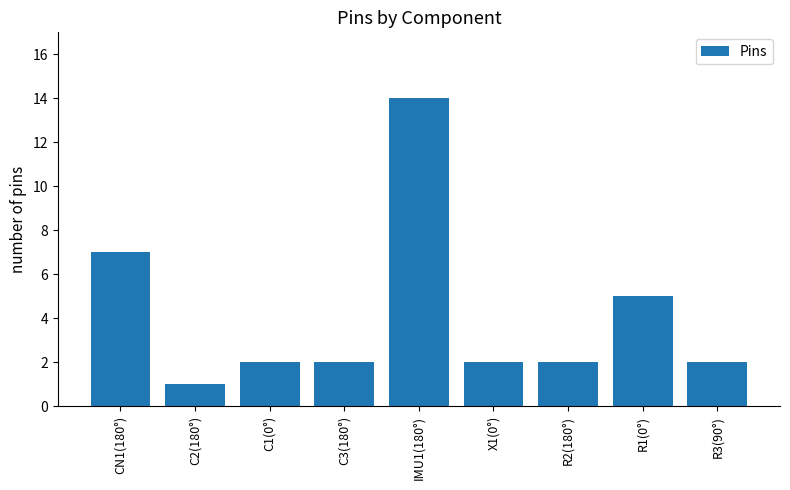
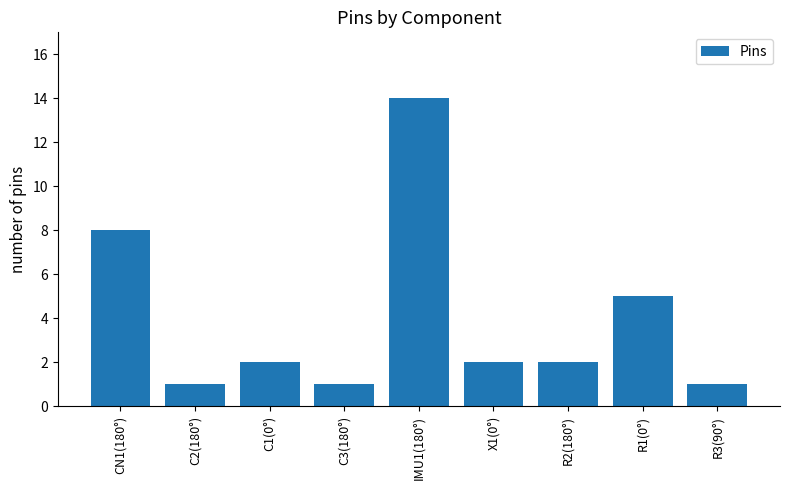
CN1(180°): 7 -> 8
C3(180°): 2 -> 1
R3(90°): 2 -> 1
